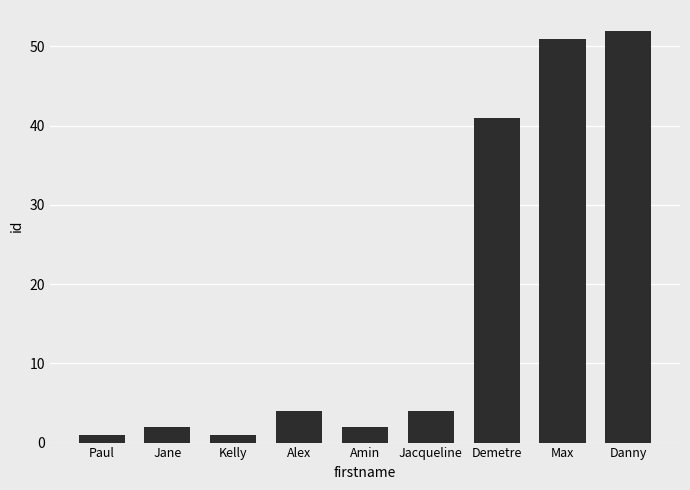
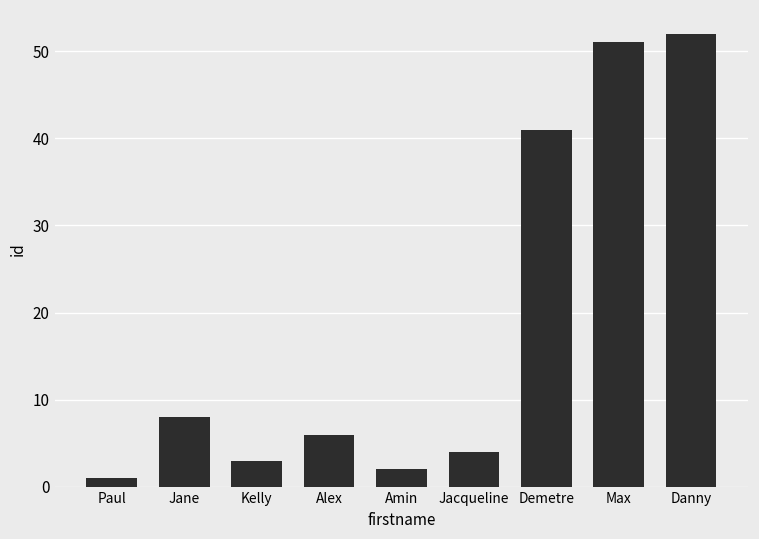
Jane: 2 -> 8
Kelly: 1 -> 3
Alex: 4 -> 6
